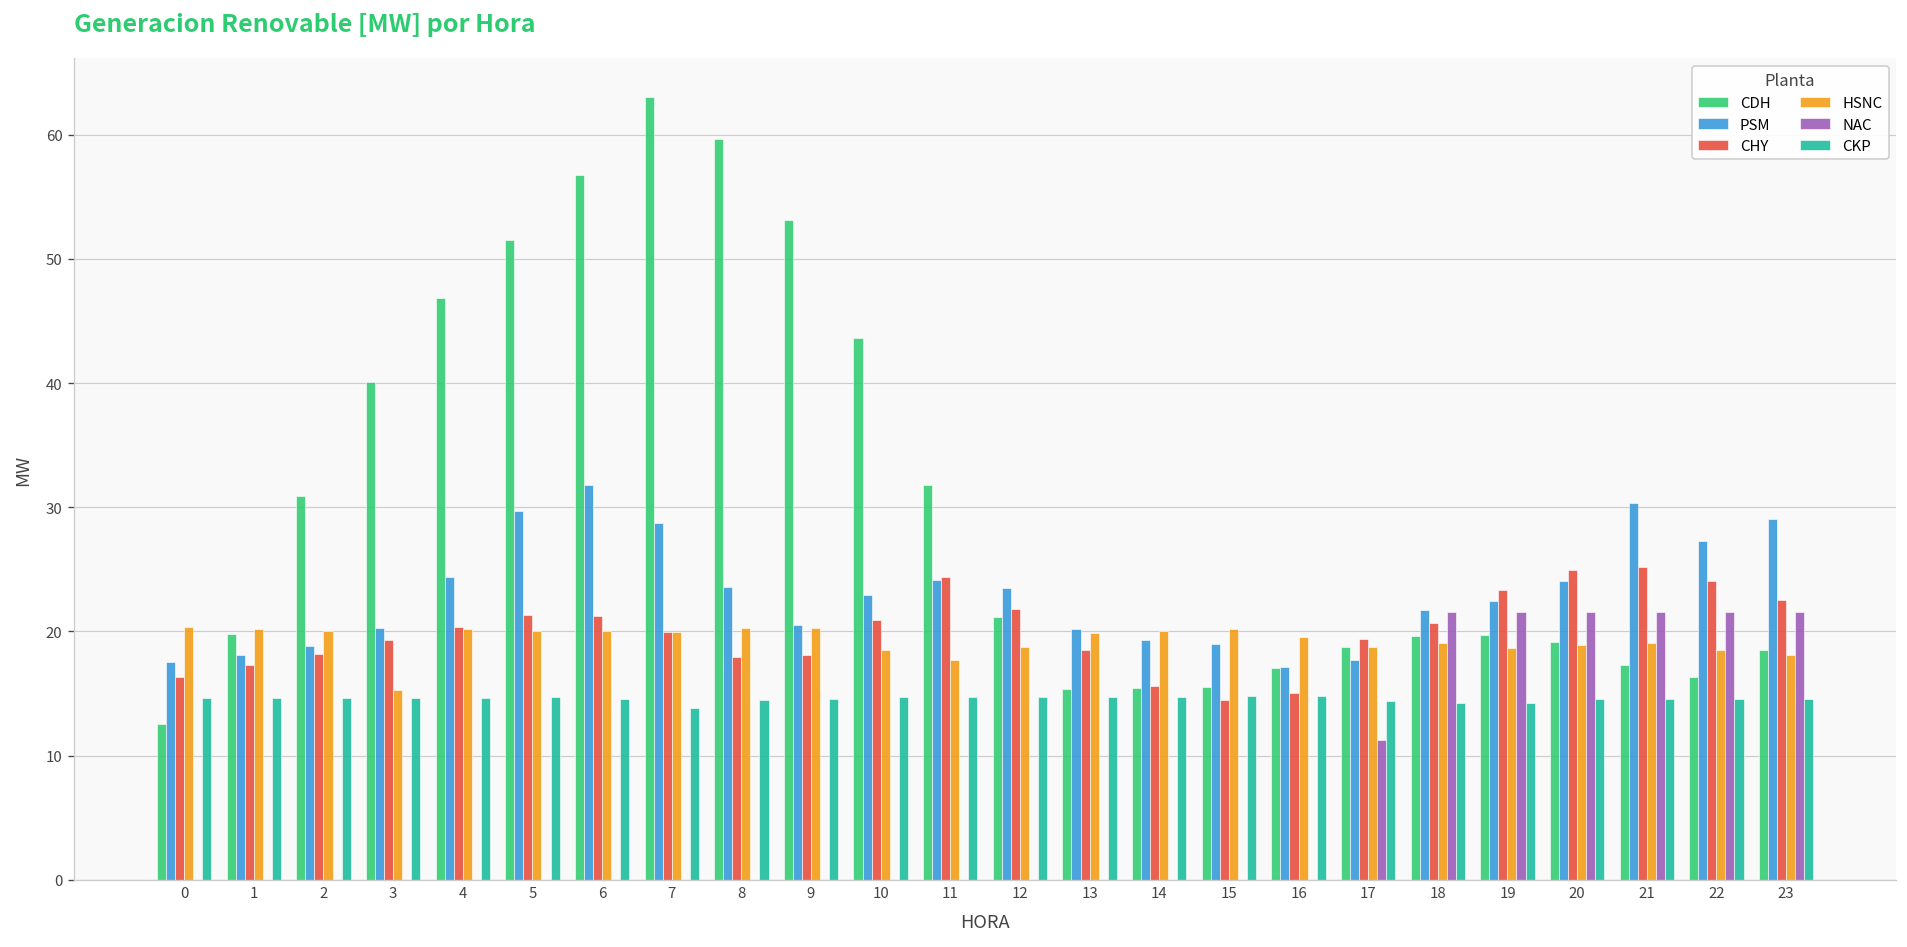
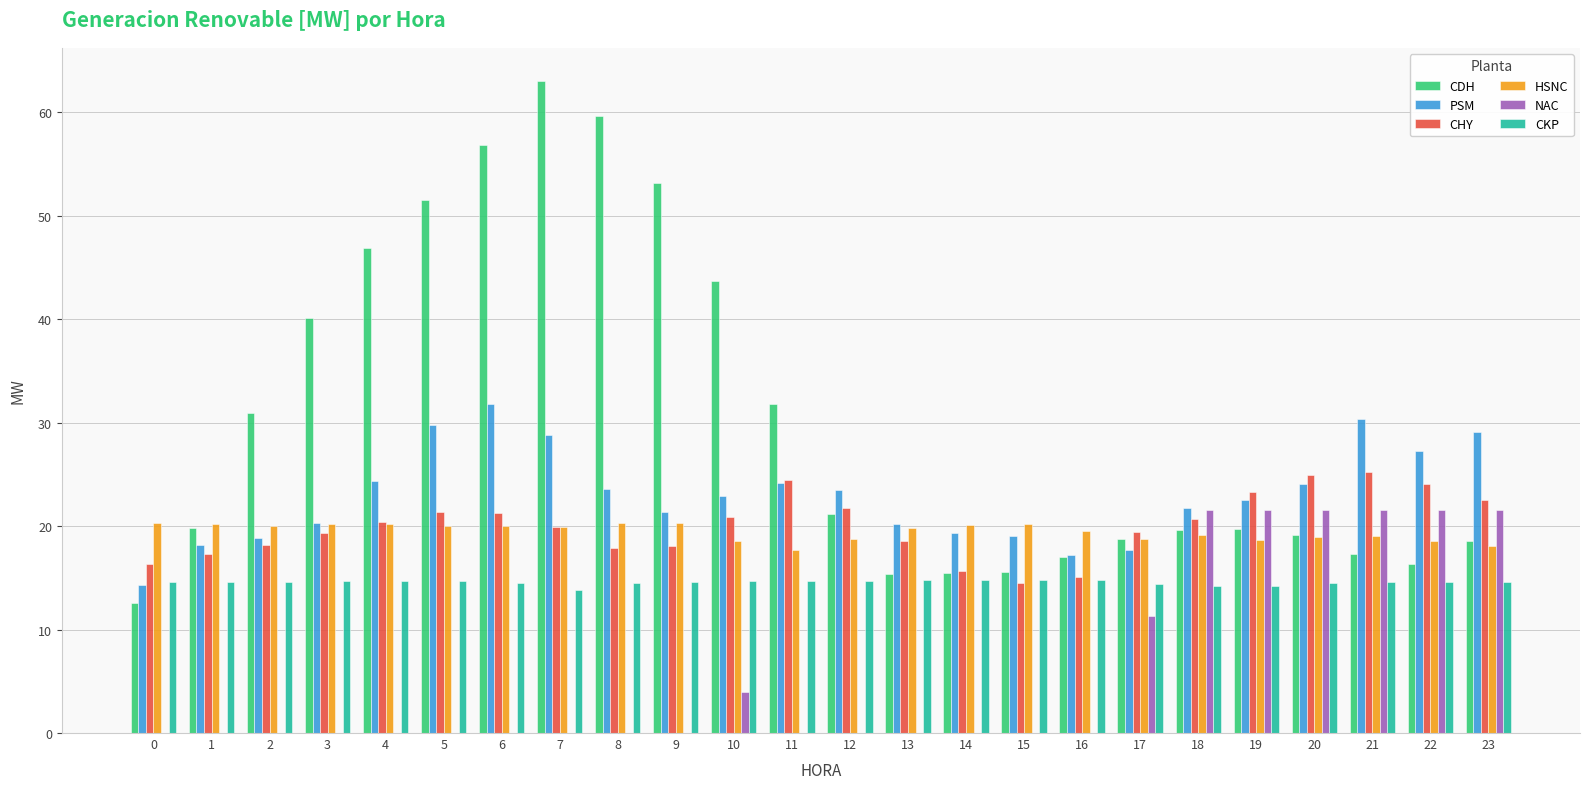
PSM, 0: 17.6 -> 14.3
HSNC, 3: 15.3 -> 20.2
PSM, 9: 20.5 -> 21.4
NAC, 10: 0 -> 4
